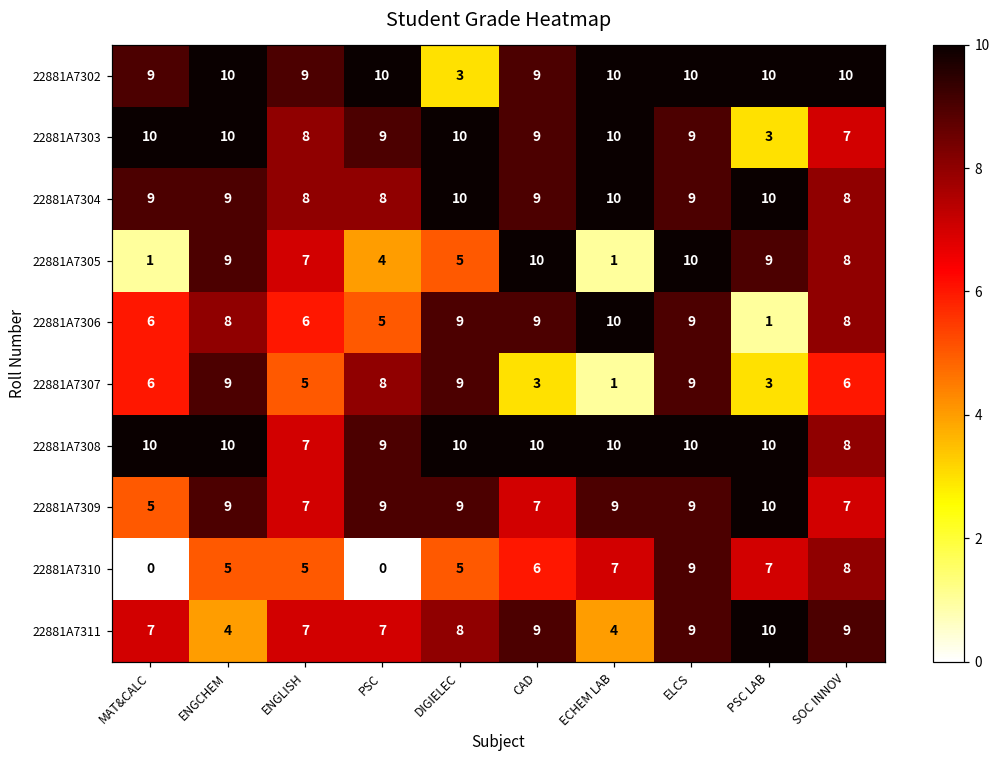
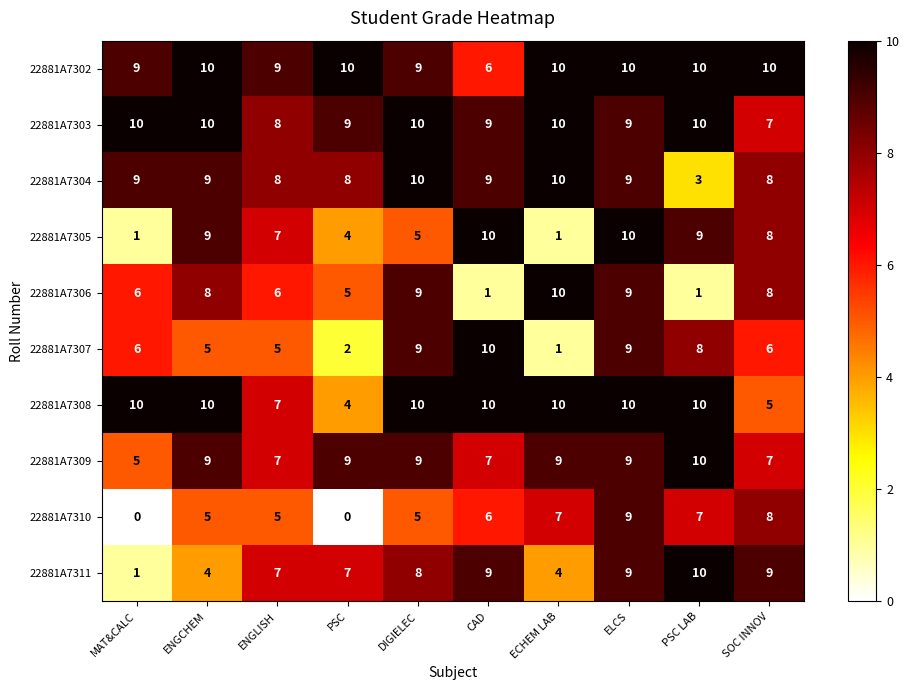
22881A7302, DIGIELEC: 3 -> 9
22881A7302, CAD: 9 -> 6
22881A7303, PSC LAB: 3 -> 10
22881A7304, PSC LAB: 10 -> 3
22881A7306, CAD: 9 -> 1
22881A7307, ENGCHEM: 9 -> 5
22881A7307, PSC: 8 -> 2
22881A7307, CAD: 3 -> 10
22881A7307, PSC LAB: 3 -> 8
22881A7308, PSC: 9 -> 4
22881A7308, SOC INNOV: 8 -> 5
22881A7311, MAT&CALC: 7 -> 1
